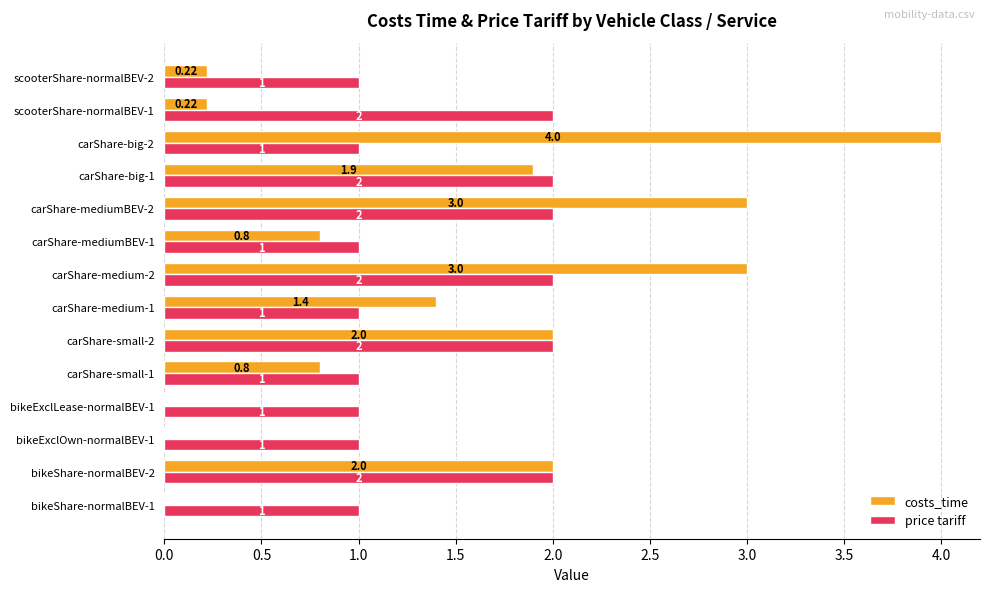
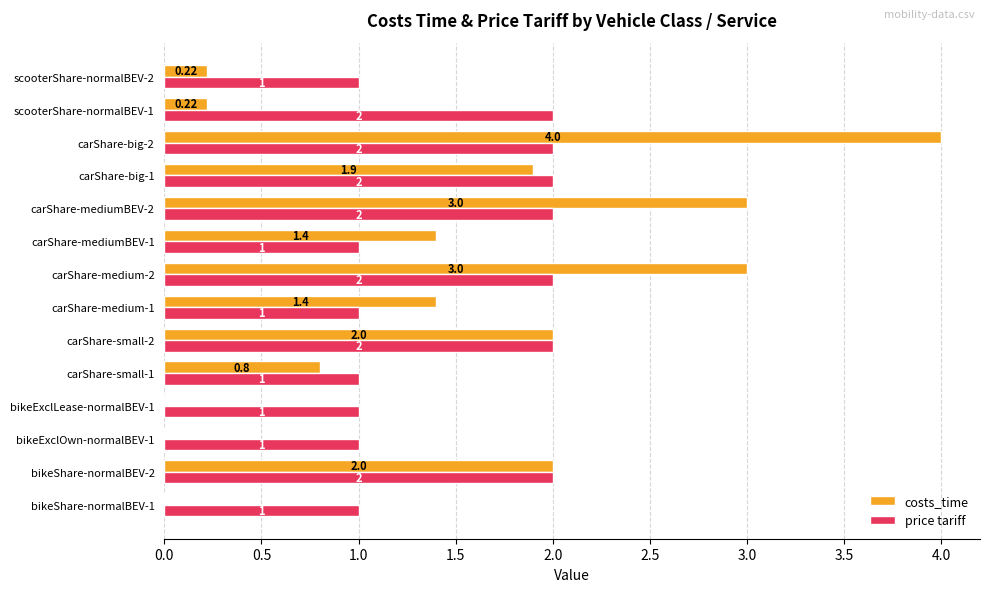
price tariff, carShare-big-2: 1 -> 2
costs_time, carShare-mediumBEV-1: 0.8 -> 1.4
